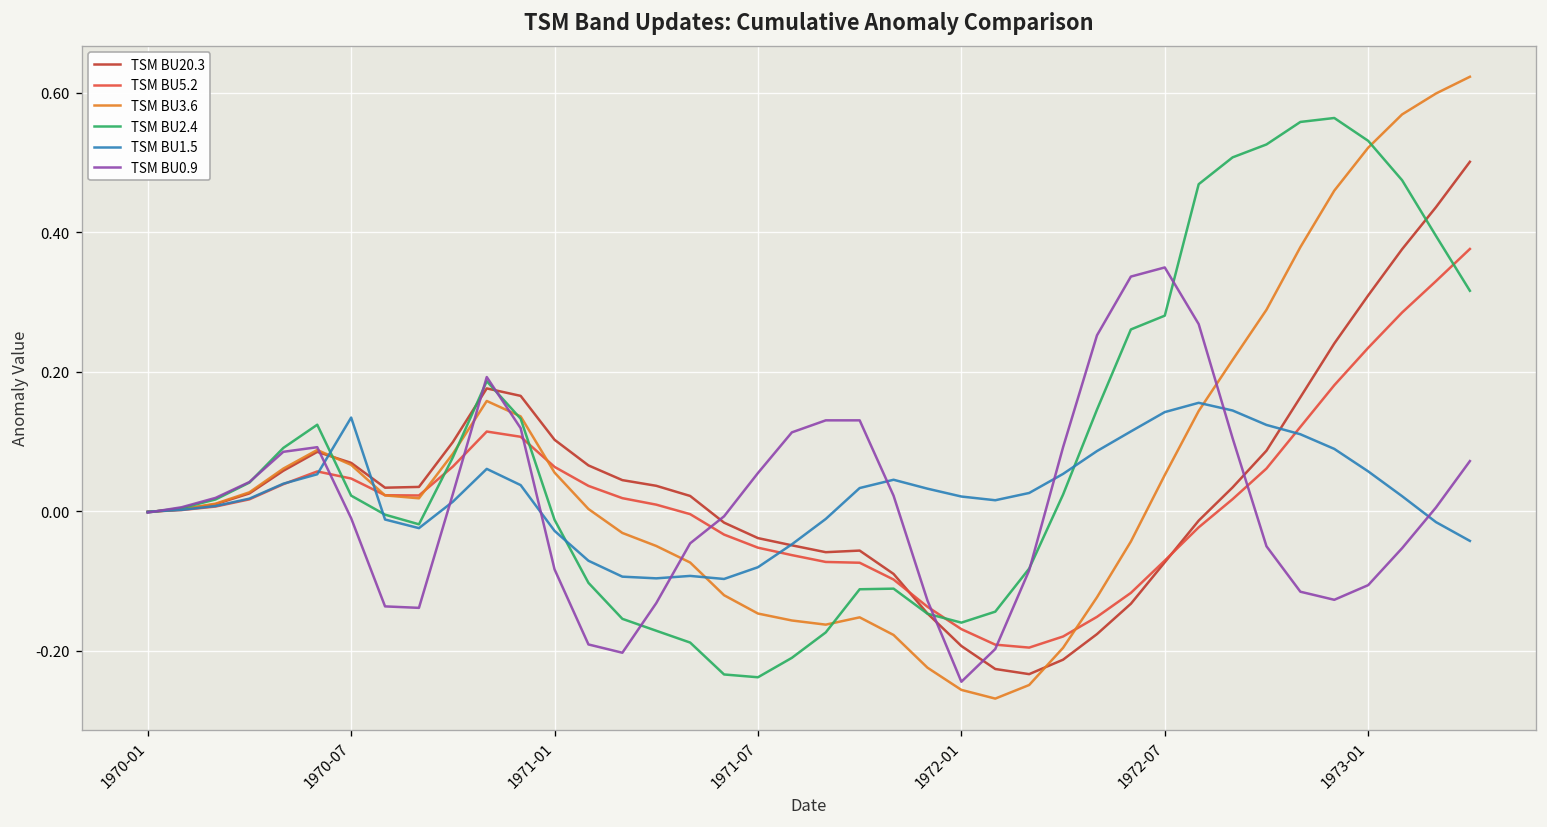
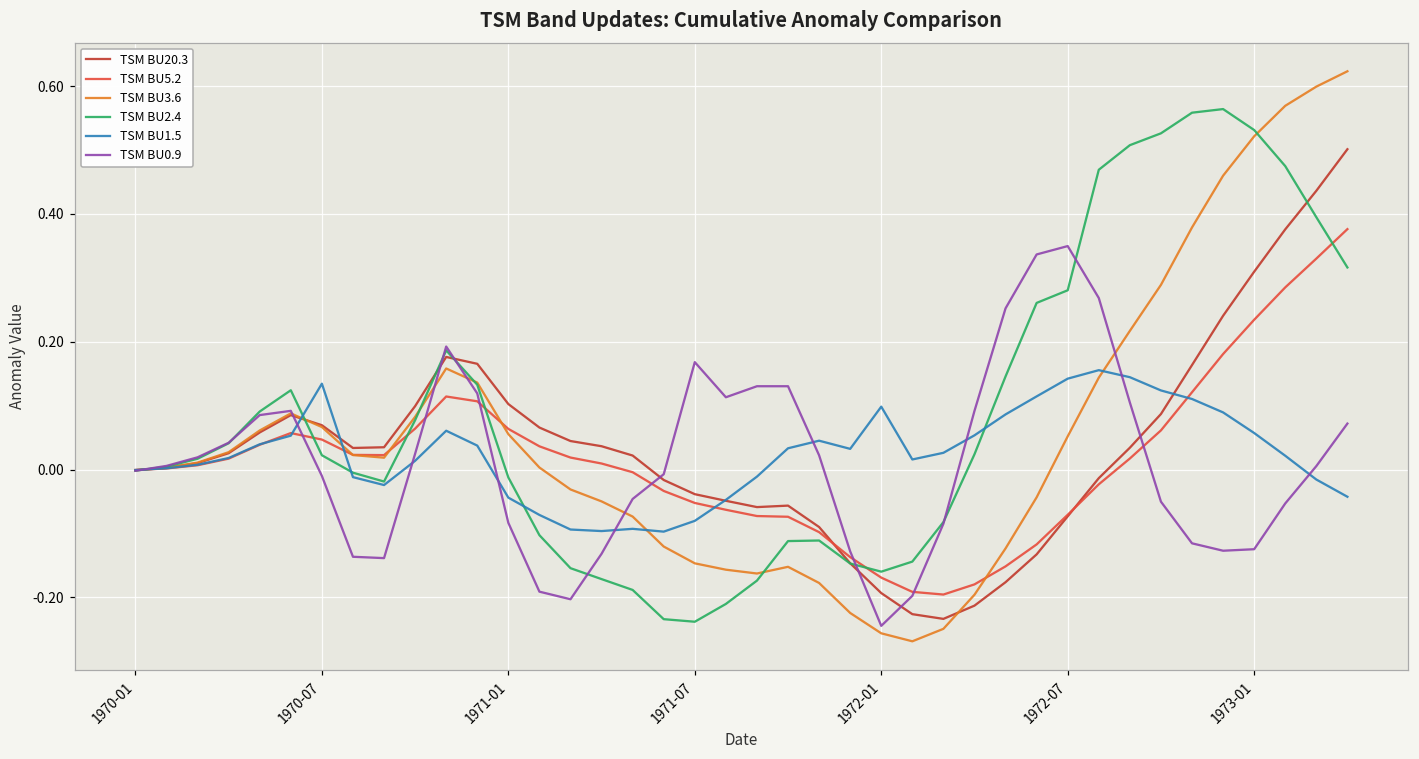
TSM BU1.5, 1971-01: -0.03 -> -0.04
TSM BU0.9, 1971-07: 0.05 -> 0.17
TSM BU1.5, 1972-01: 0.02 -> 0.10
TSM BU0.9, 1973-01: -0.11 -> -0.12
